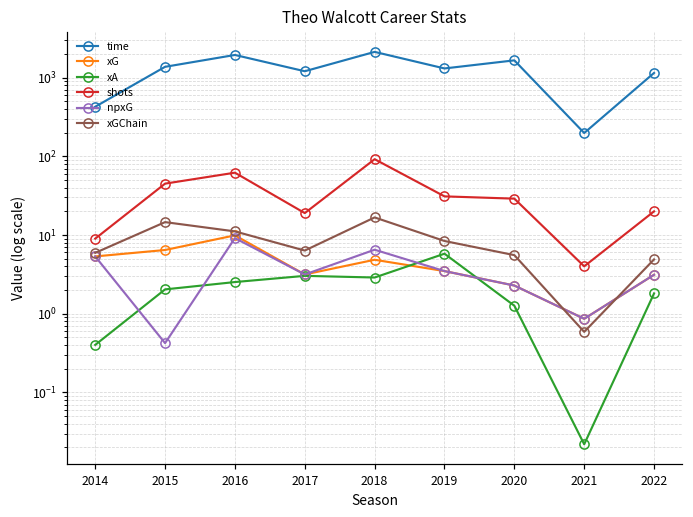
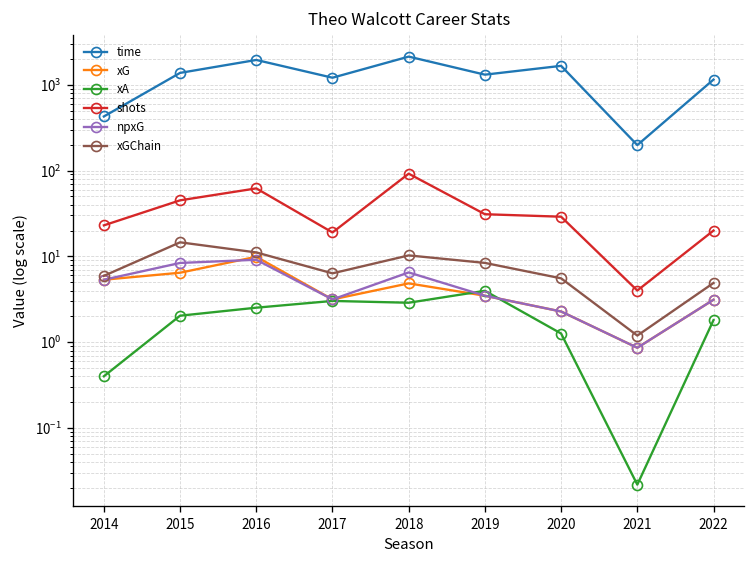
shots, 2014: 9 -> 23
npxG, 2015: 0.4 -> 8
xGChain, 2018: 17 -> 10
xA, 2019: 6 -> 4
xGChain, 2021: 0.6 -> 1.2
